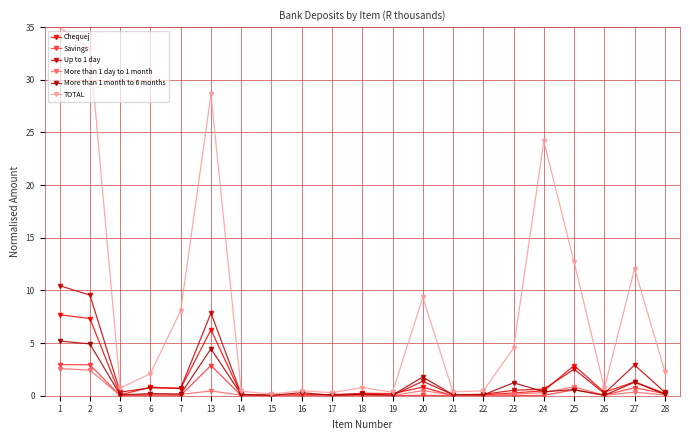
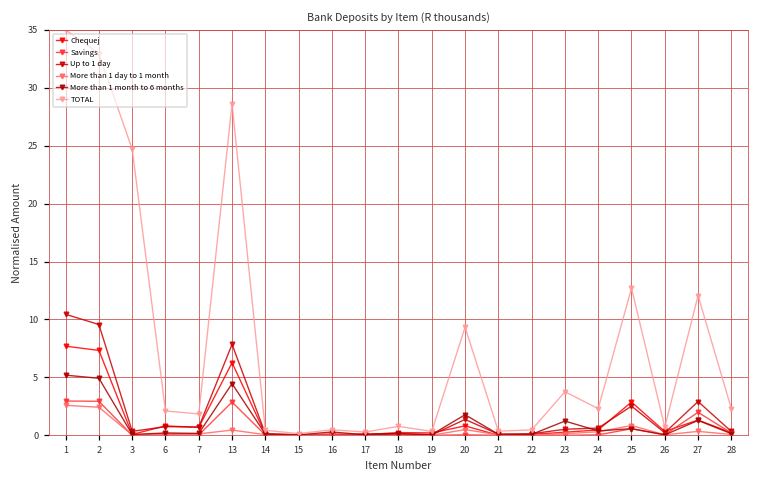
TOTAL, 3: 0.7 -> 24.7
TOTAL, 7: 8.1 -> 1.8
TOTAL, 23: 4.5 -> 3.8
TOTAL, 24: 24.2 -> 2.3
Savings, 27: 0.8 -> 2.0
